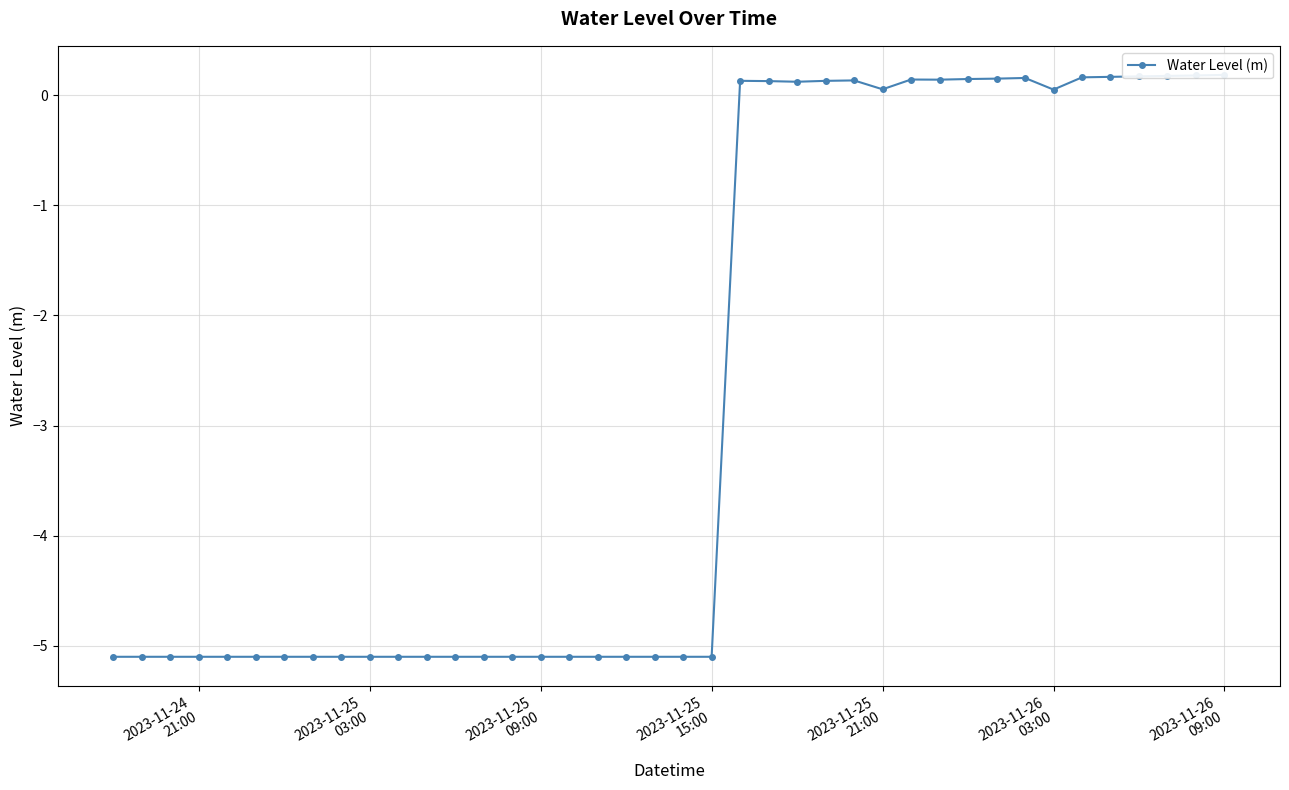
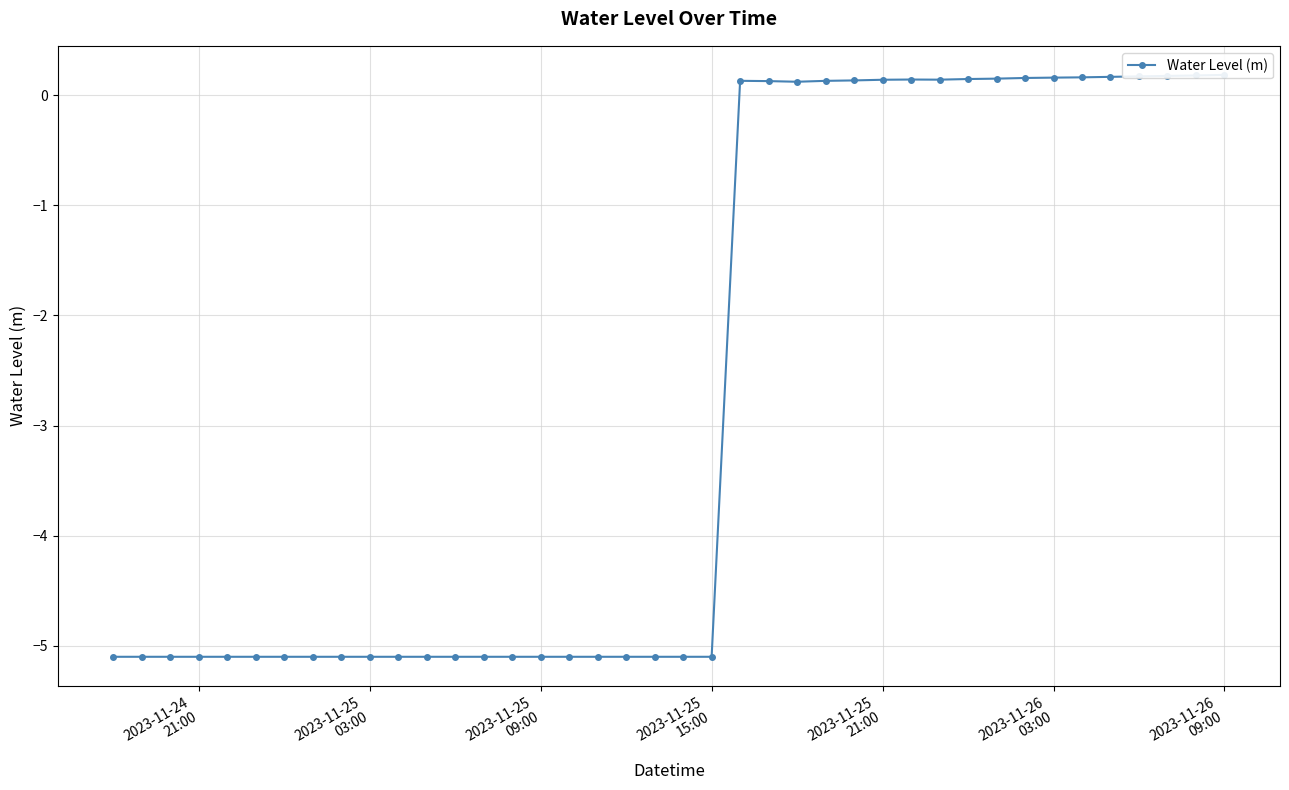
2023-11-25 21:00: 0.05 -> 0.14
2023-11-26 03:00: 0.05 -> 0.16
